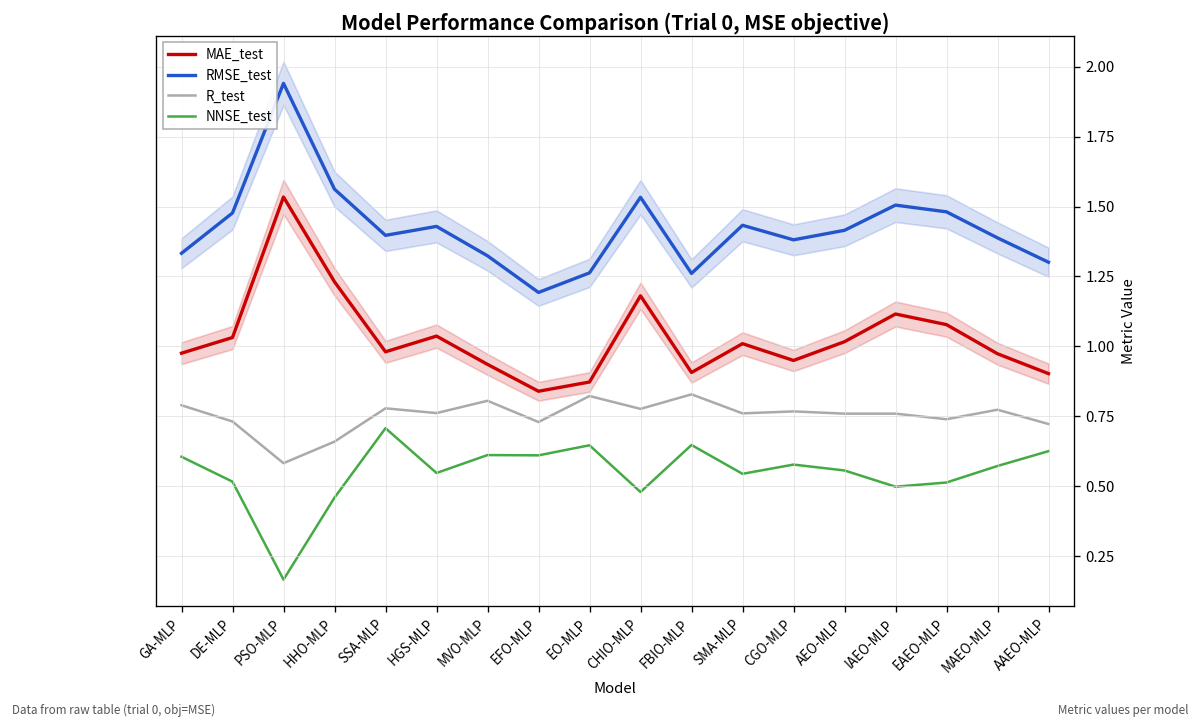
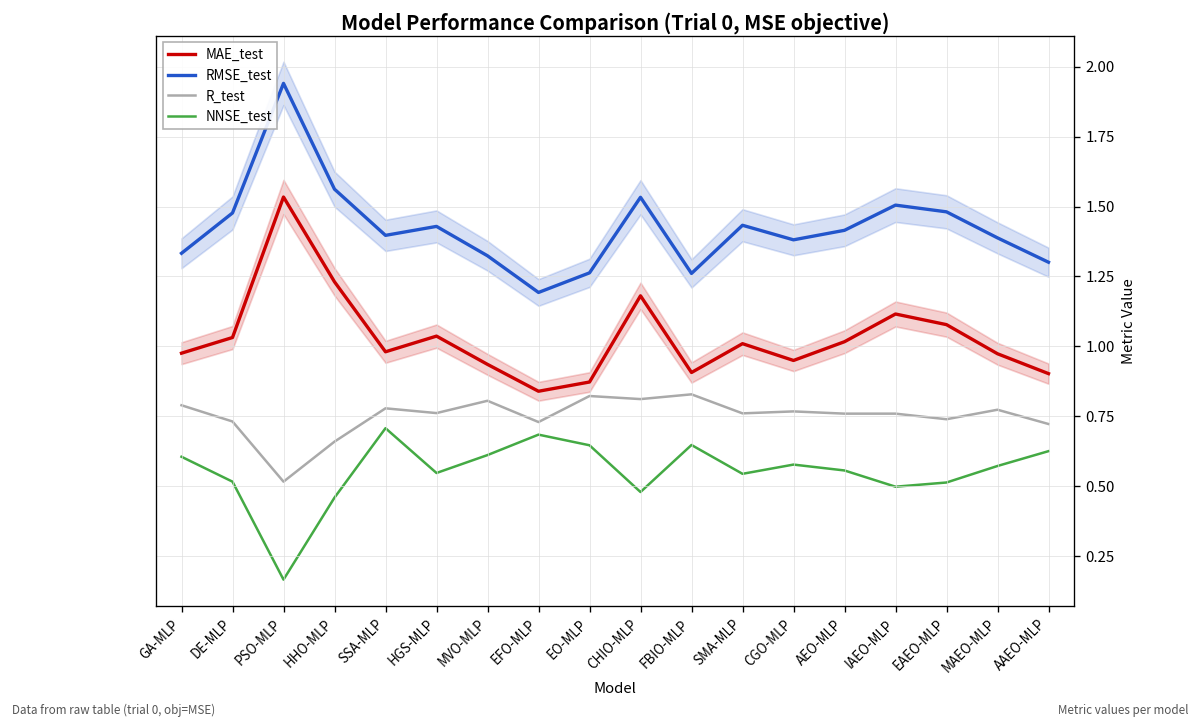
R_test, PSO-MLP: 0.58 -> 0.52
NNSE_test, EFO-MLP: 0.61 -> 0.69
R_test, CHIO-MLP: 0.78 -> 0.81
